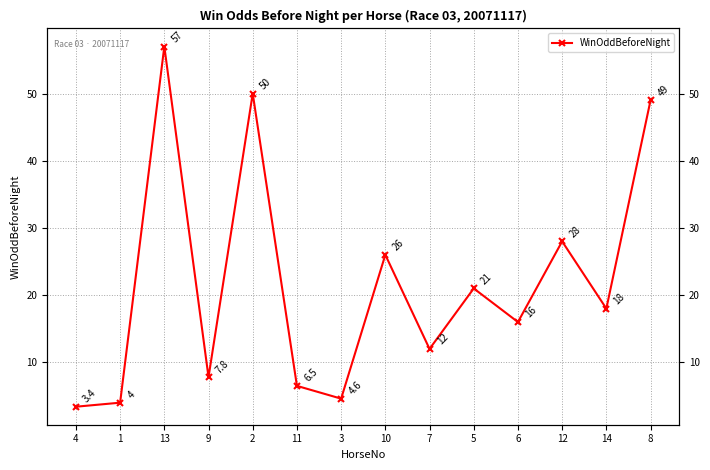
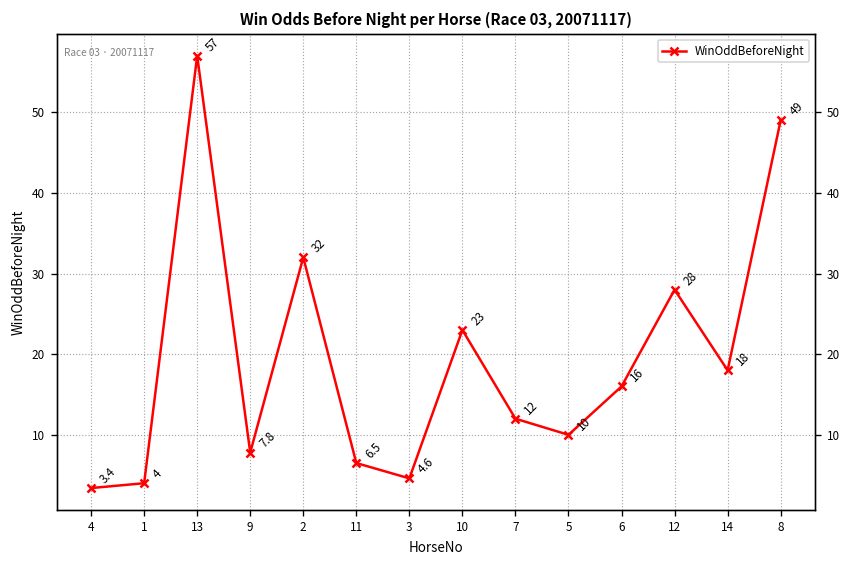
2: 50 -> 32
10: 26 -> 23
5: 21 -> 10
